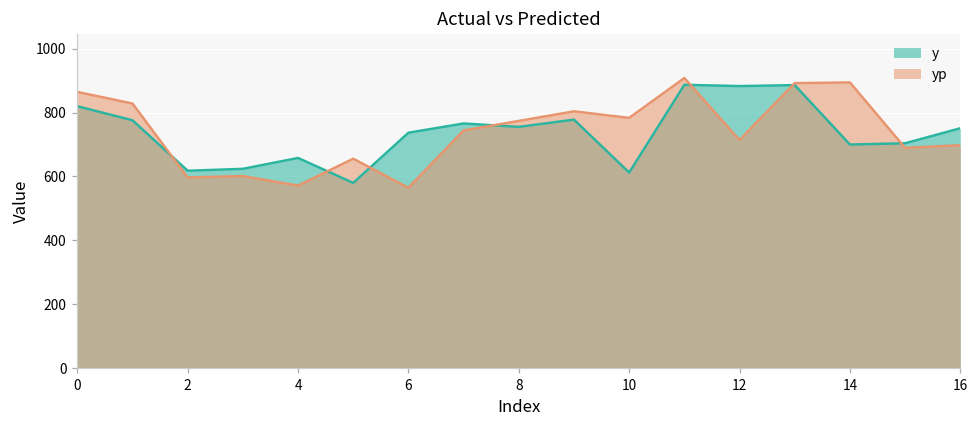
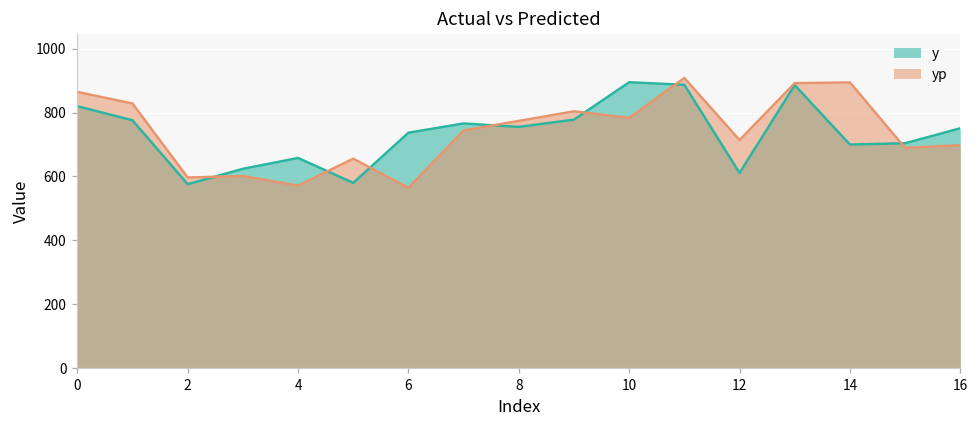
y, 2: 620 -> 580
y, 10: 610 -> 900
y, 12: 880 -> 610
